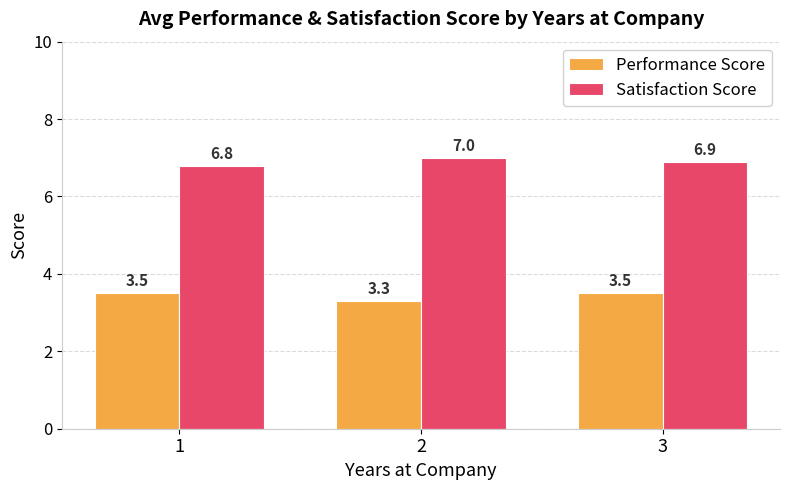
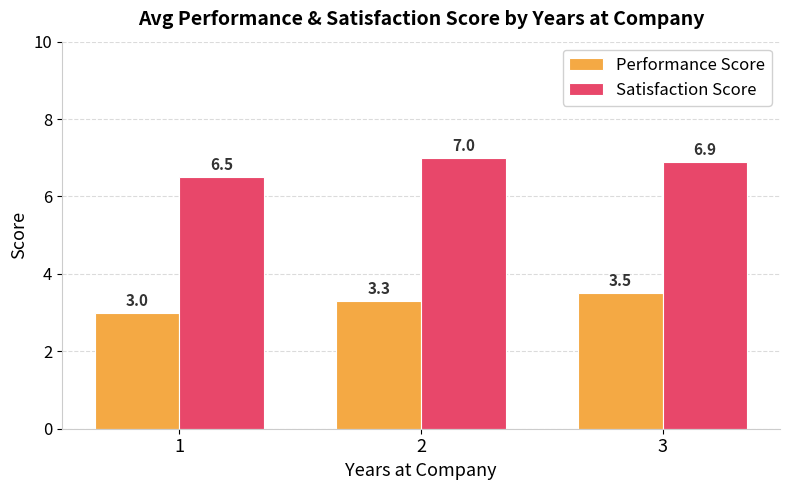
Performance Score, 1: 3.5 -> 3.0
Satisfaction Score, 1: 6.8 -> 6.5
